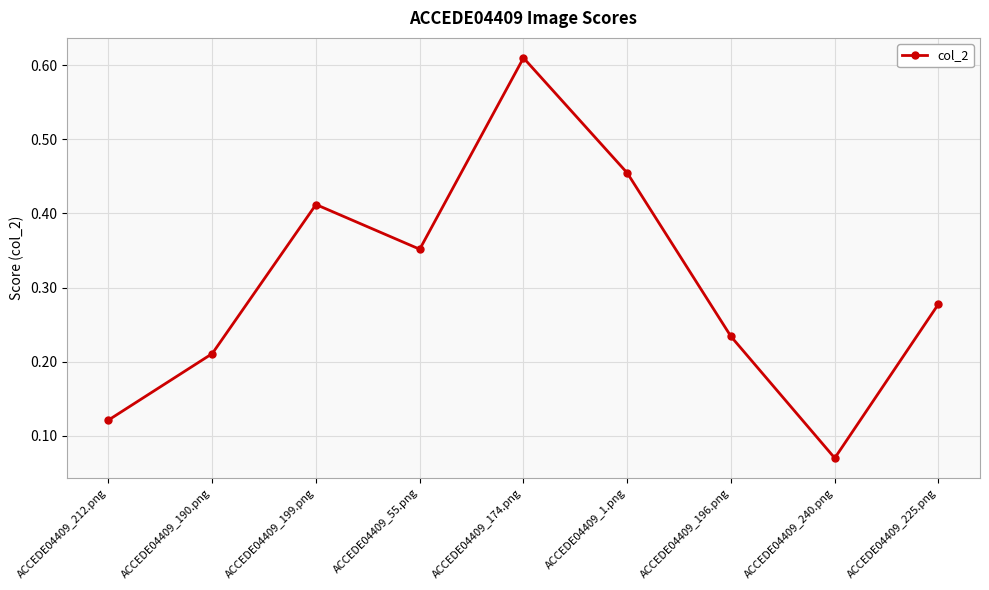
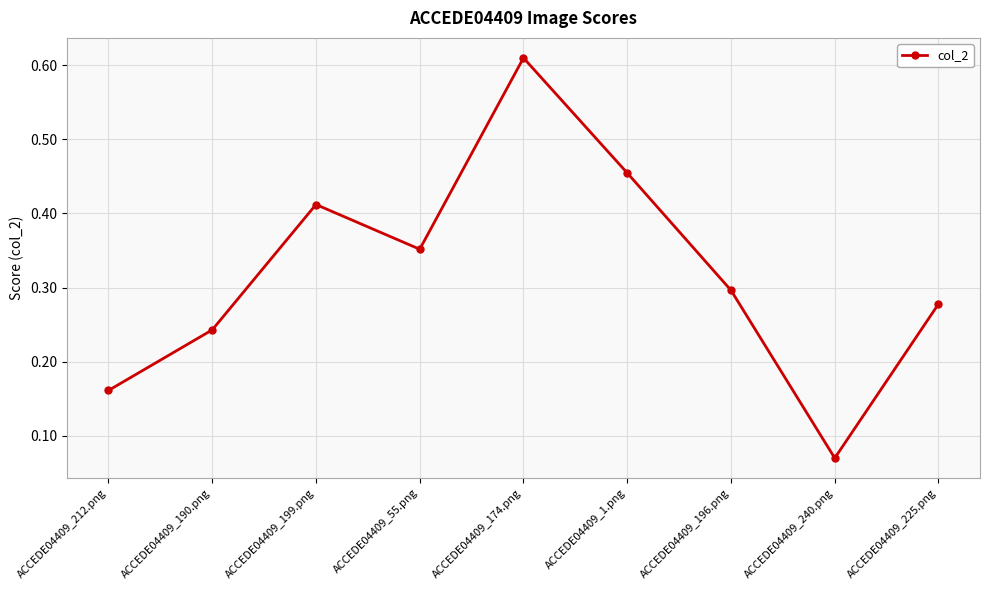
ACCEDE04409_212.png: 0.12 -> 0.16
ACCEDE04409_190.png: 0.21 -> 0.24
ACCEDE04409_196.png: 0.23 -> 0.30
